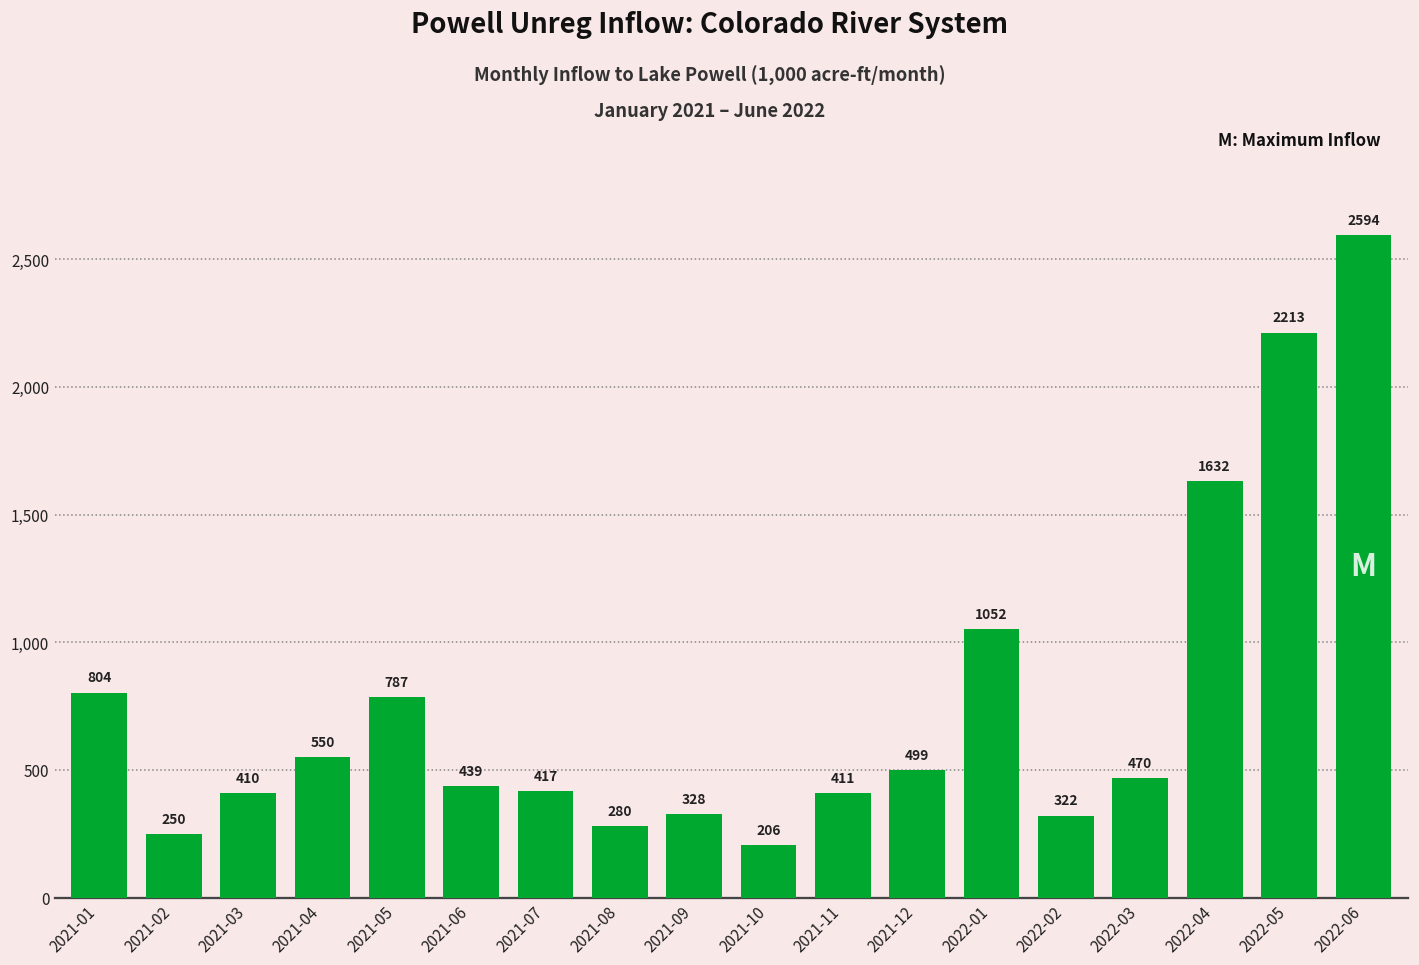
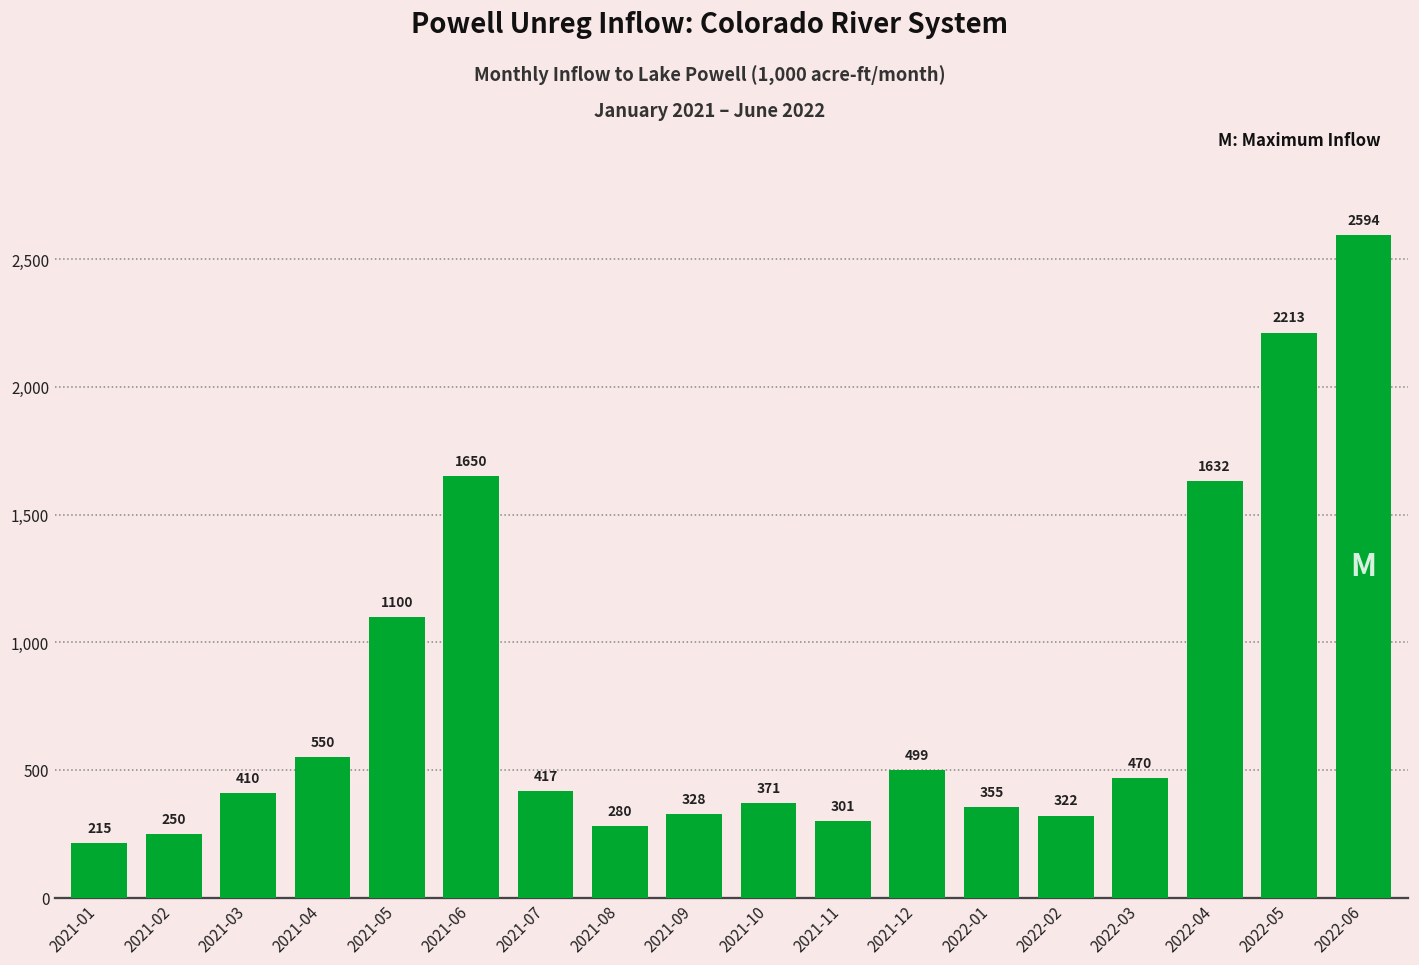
2021-01: 804 -> 215
2021-05: 787 -> 1100
2021-06: 439 -> 1650
2021-10: 206 -> 371
2021-11: 411 -> 301
2022-01: 1052 -> 355
